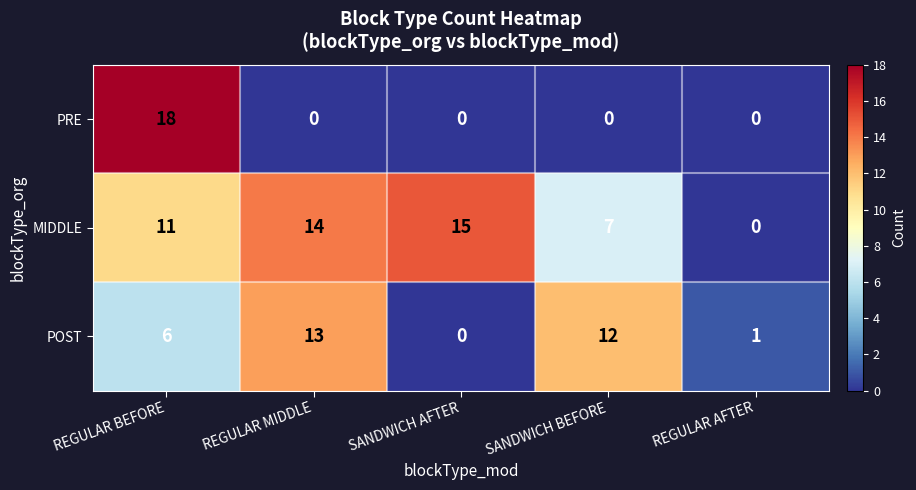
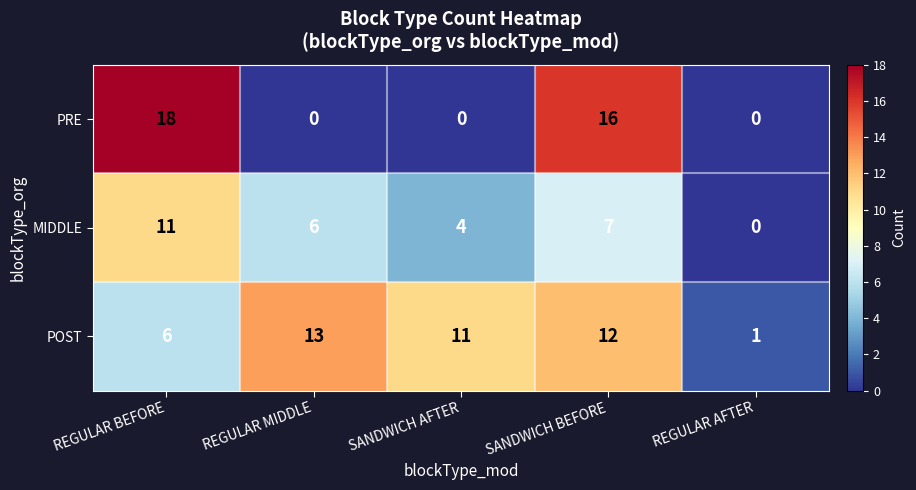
PRE, SANDWICH BEFORE: 0 -> 16
MIDDLE, REGULAR MIDDLE: 14 -> 6
MIDDLE, SANDWICH AFTER: 15 -> 4
POST, SANDWICH AFTER: 0 -> 11
